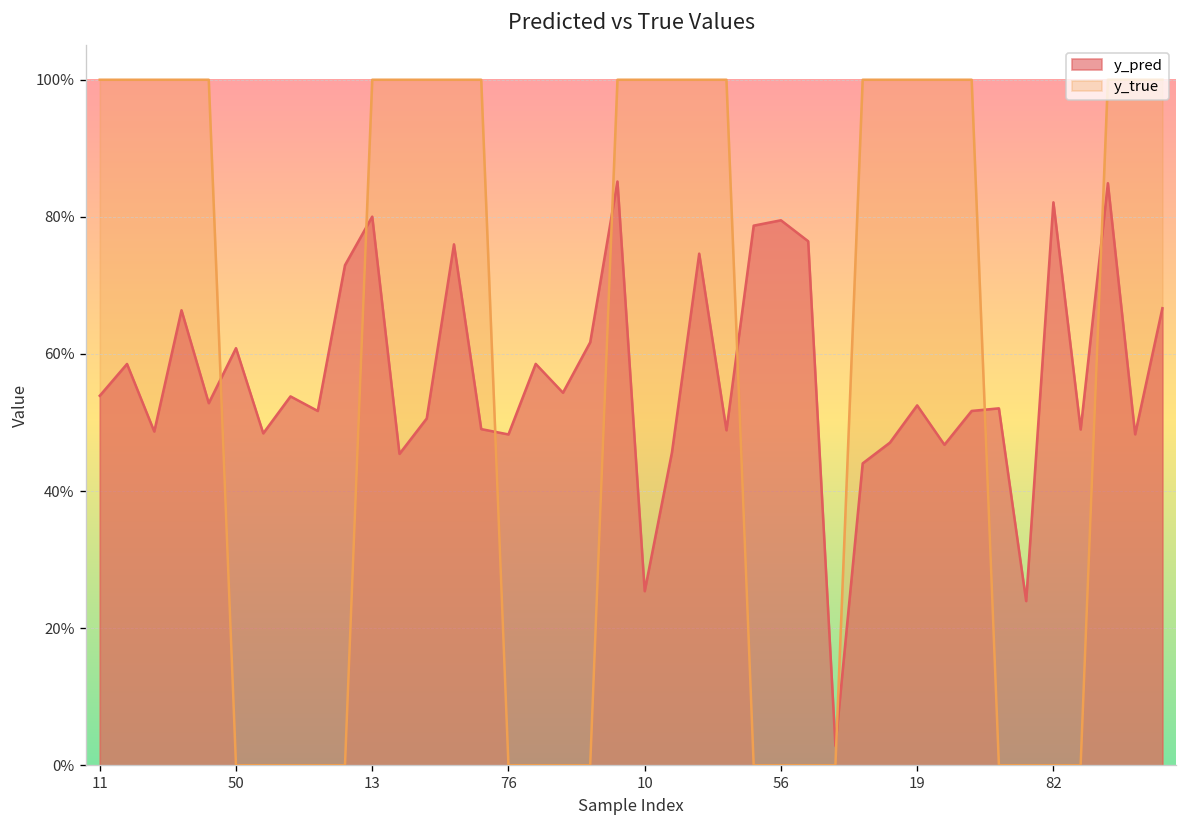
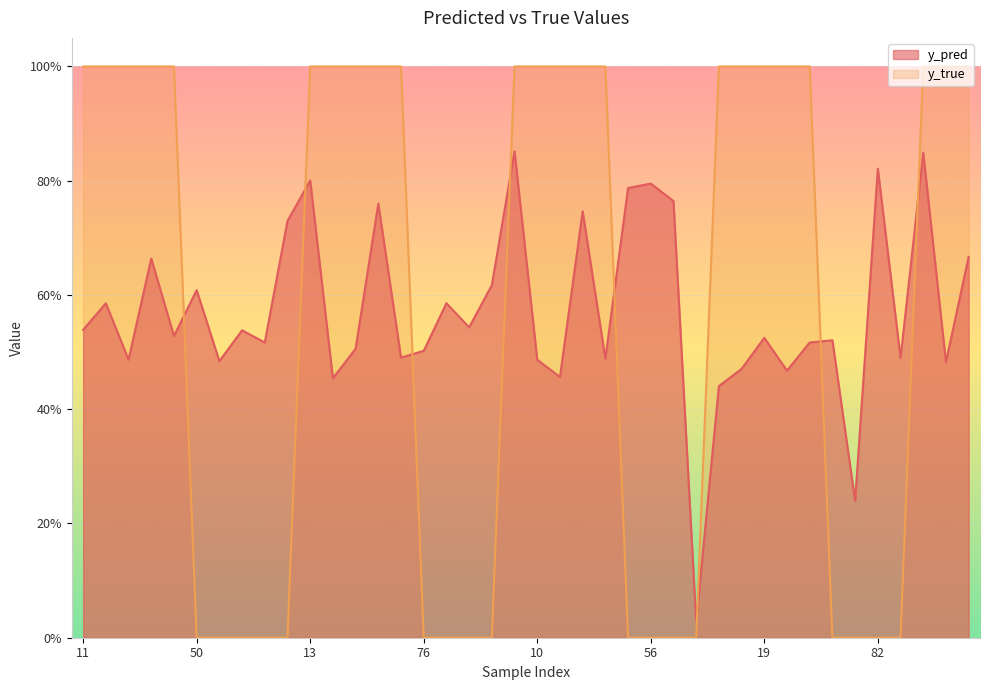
y_pred, 76: 48% -> 50%
y_pred, 10: 25% -> 49%
